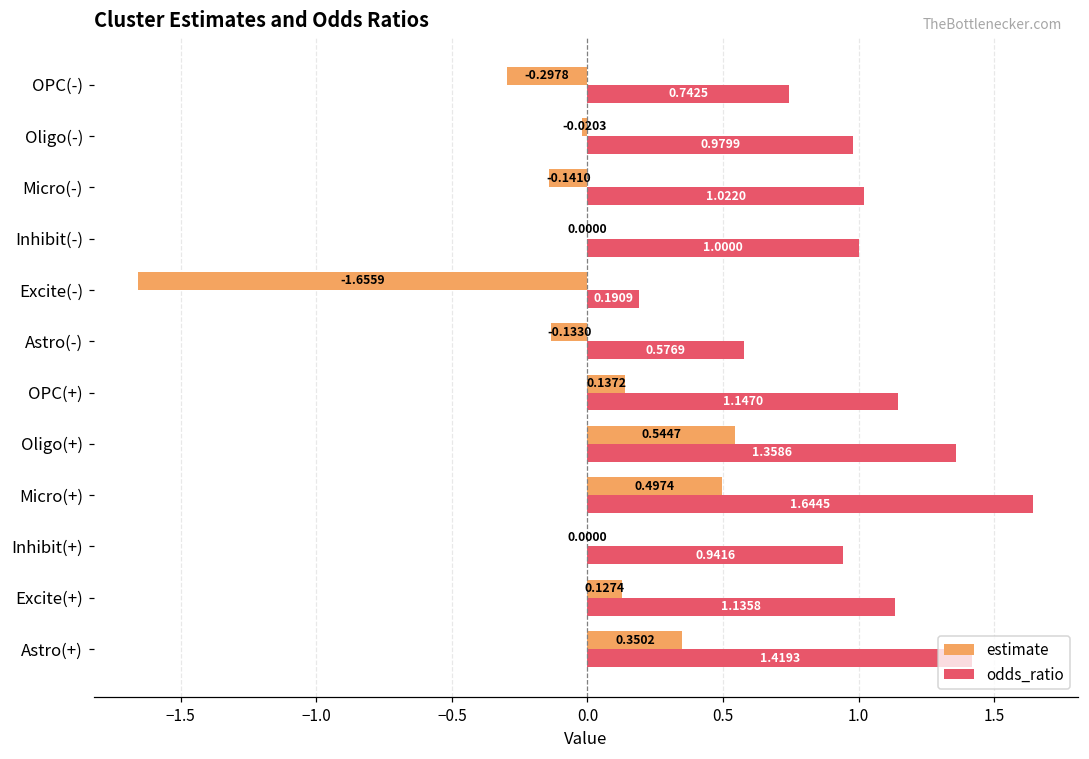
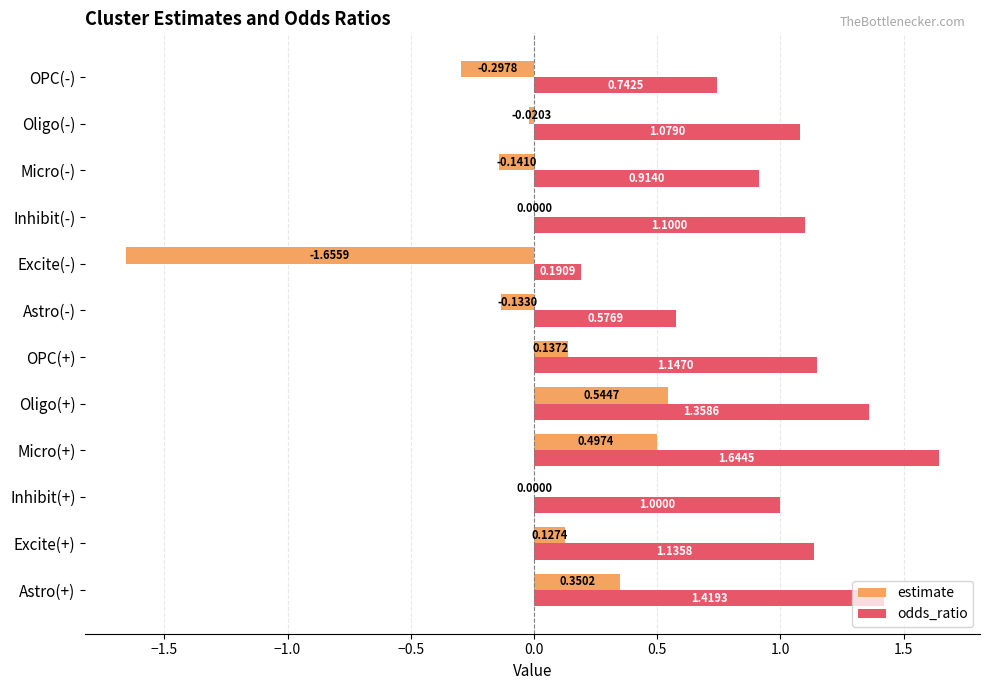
odds_ratio, Oligo(-): 0.9799 -> 1.0790
odds_ratio, Micro(-): 1.0220 -> 0.9140
odds_ratio, Inhibit(-): 1.0000 -> 1.1000
odds_ratio, Inhibit(+): 0.9416 -> 1.0000
